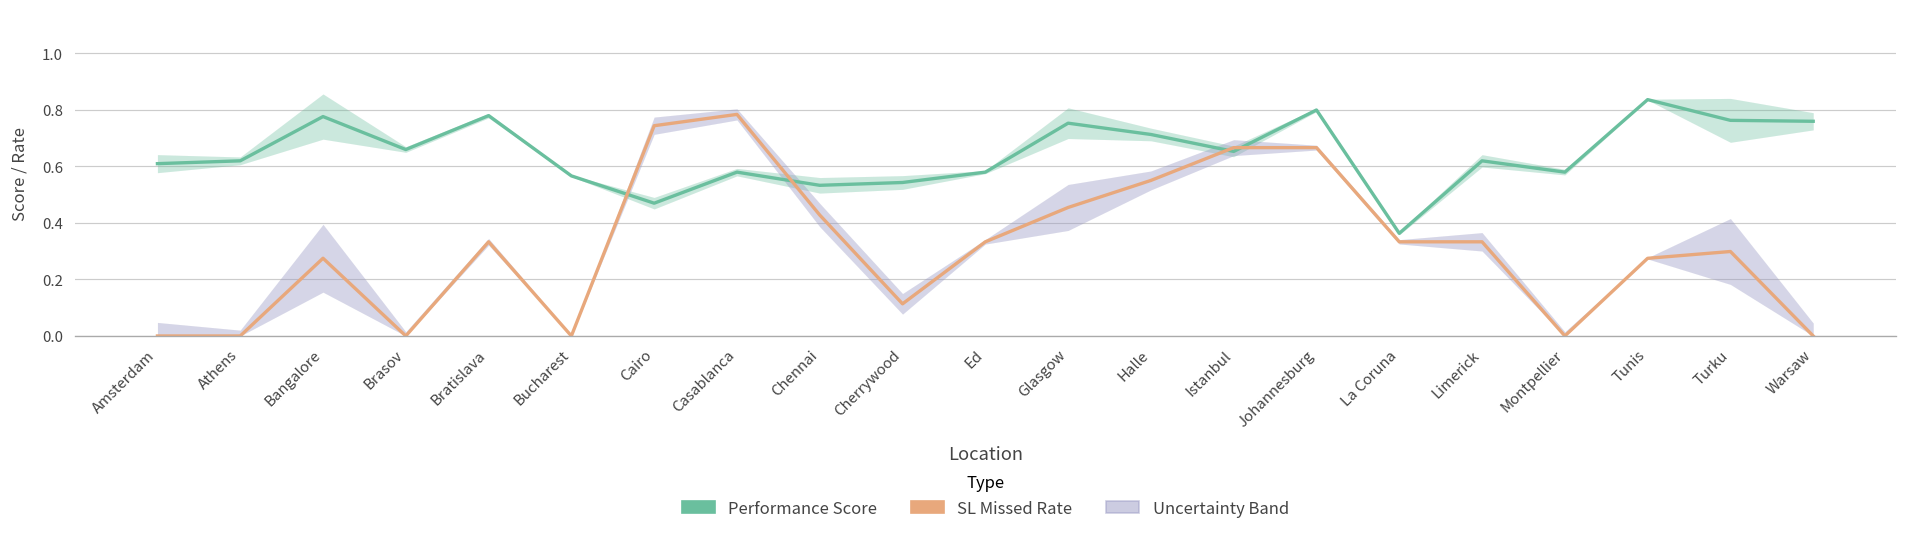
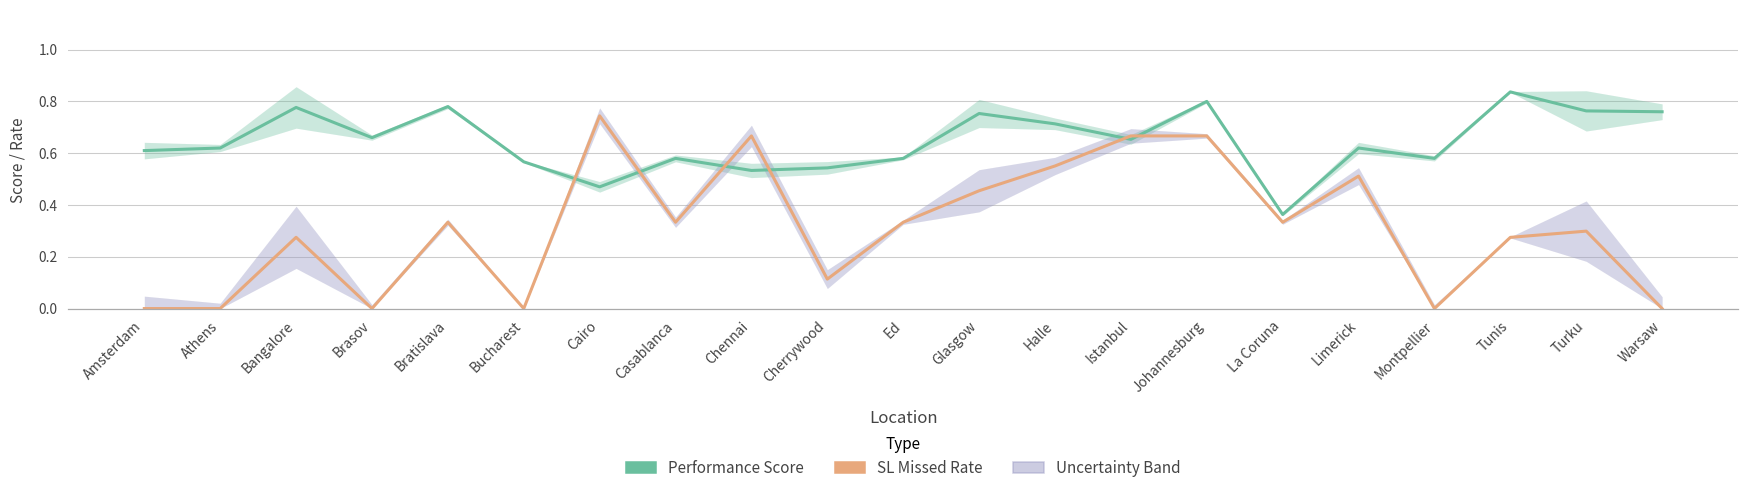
SL Missed Rate, Casablanca: 0.78 -> 0.33
SL Missed Rate, Chennai: 0.43 -> 0.67
SL Missed Rate, Limerick: 0.33 -> 0.51
